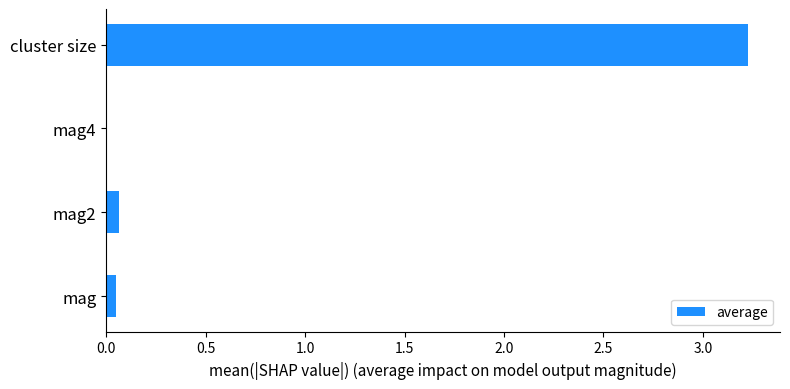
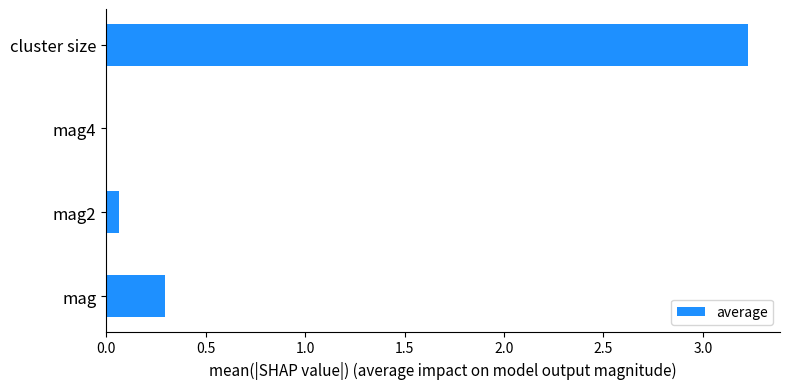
mag: 0.05 -> 0.29
